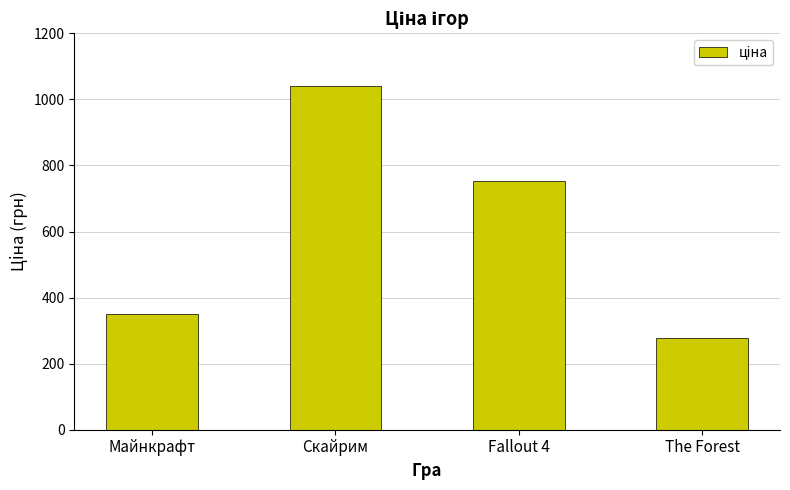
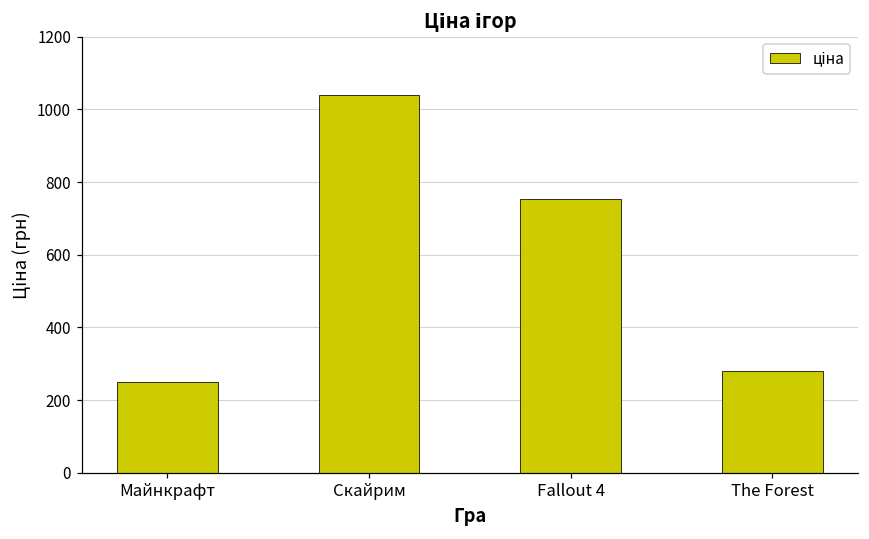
Майнкрафт: 350 -> 250
